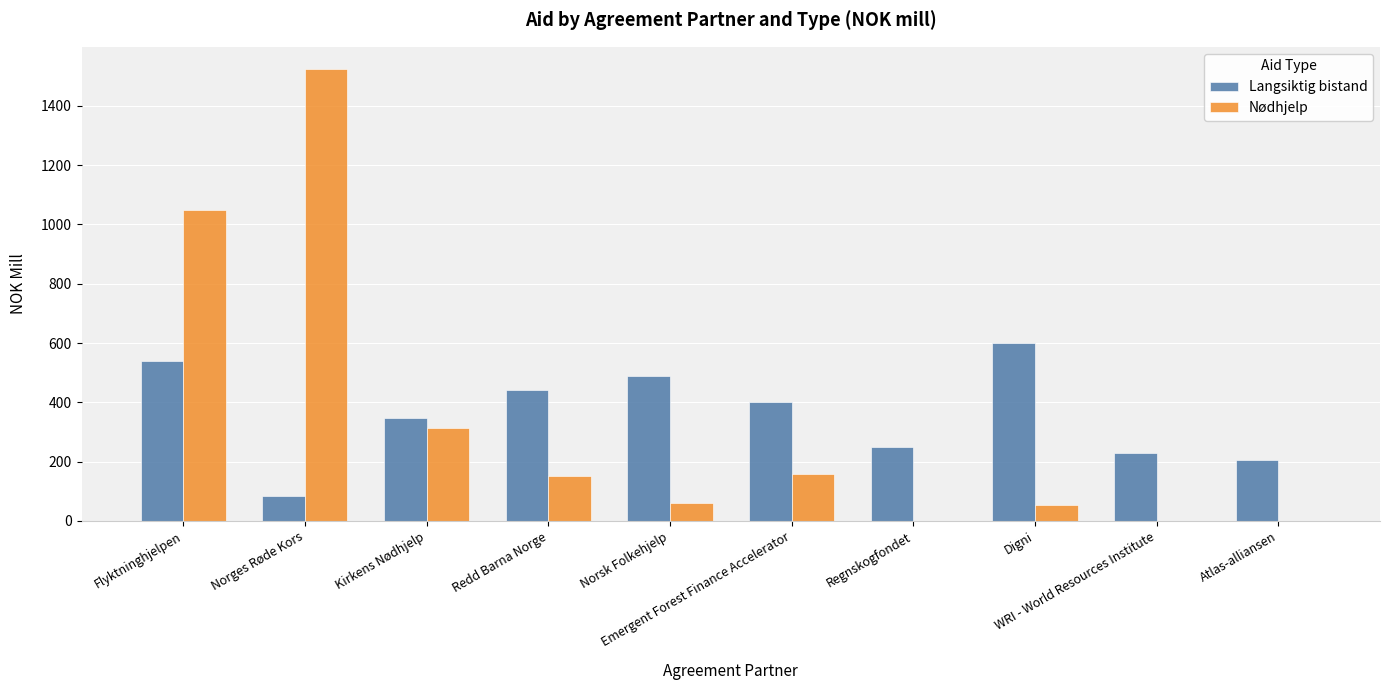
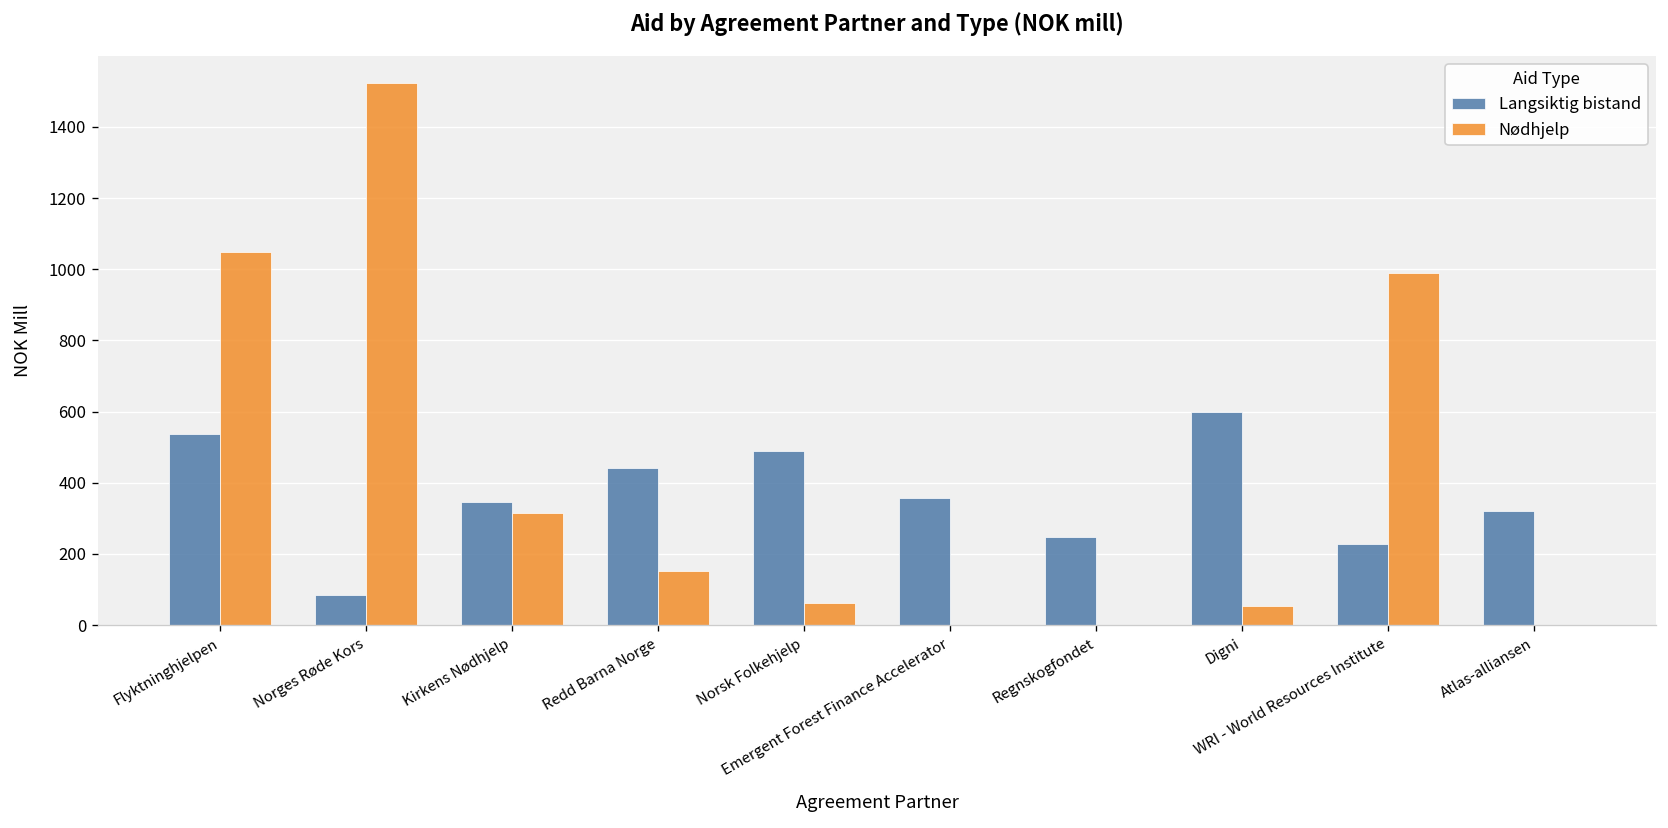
Langsiktig bistand, Emergent Forest Finance Accelerator: 400 -> 360
Nødhjelp, Emergent Forest Finance Accelerator: 160 -> 0
Nødhjelp, WRI - World Resources Institute: 0 -> 990
Langsiktig bistand, Atlas-alliansen: 210 -> 320
